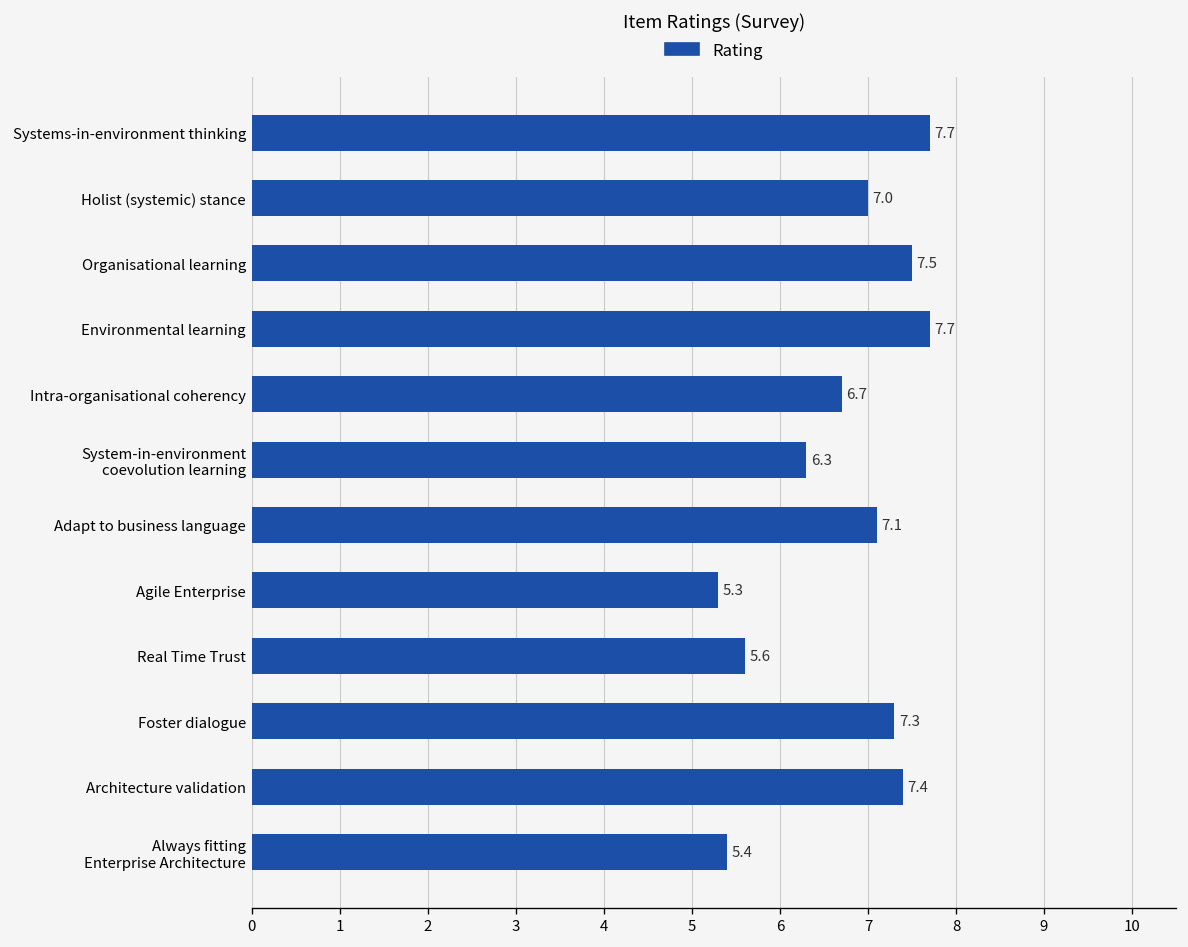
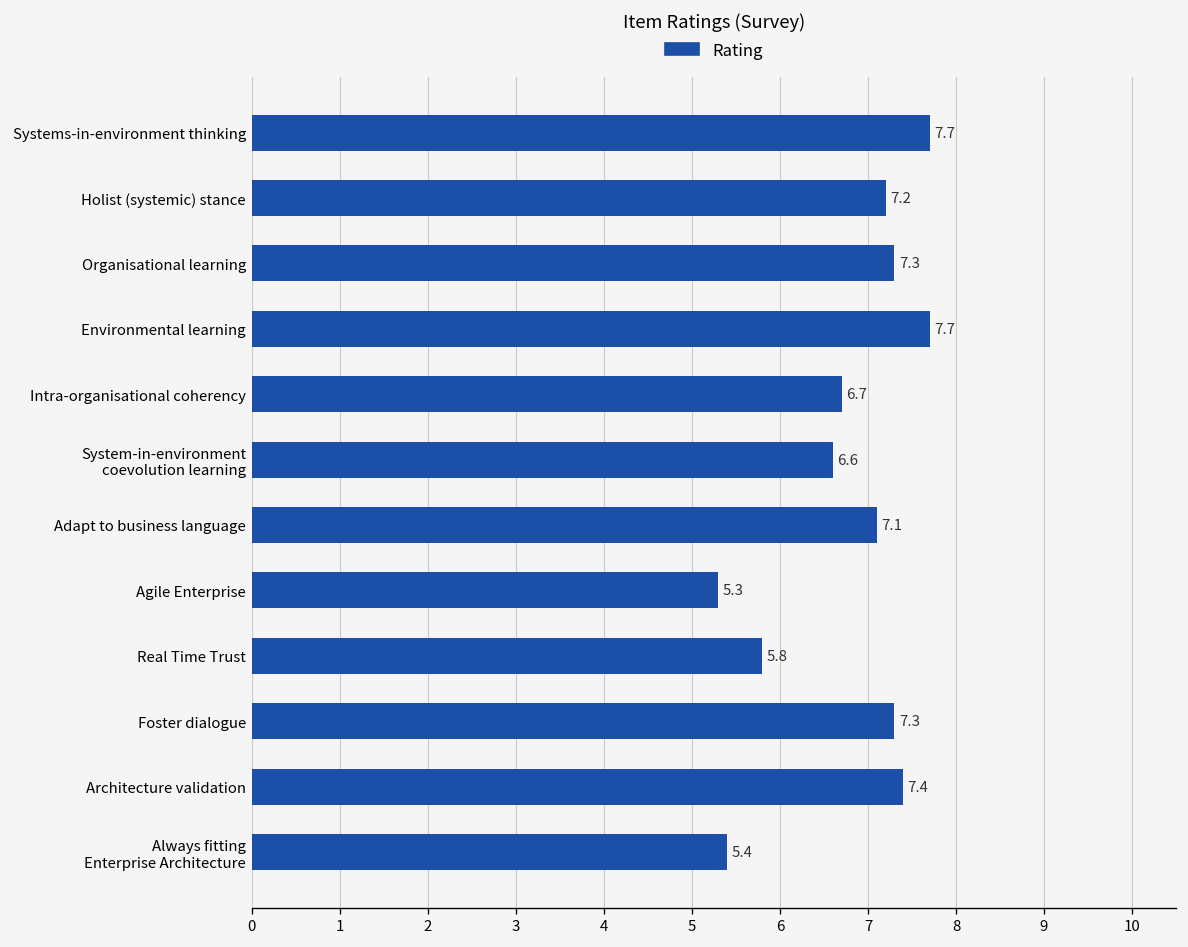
Holist (systemic) stance: 7.0 -> 7.2
Organisational learning: 7.5 -> 7.3
System-in-environment coevolution learning: 6.3 -> 6.6
Real Time Trust: 5.6 -> 5.8
